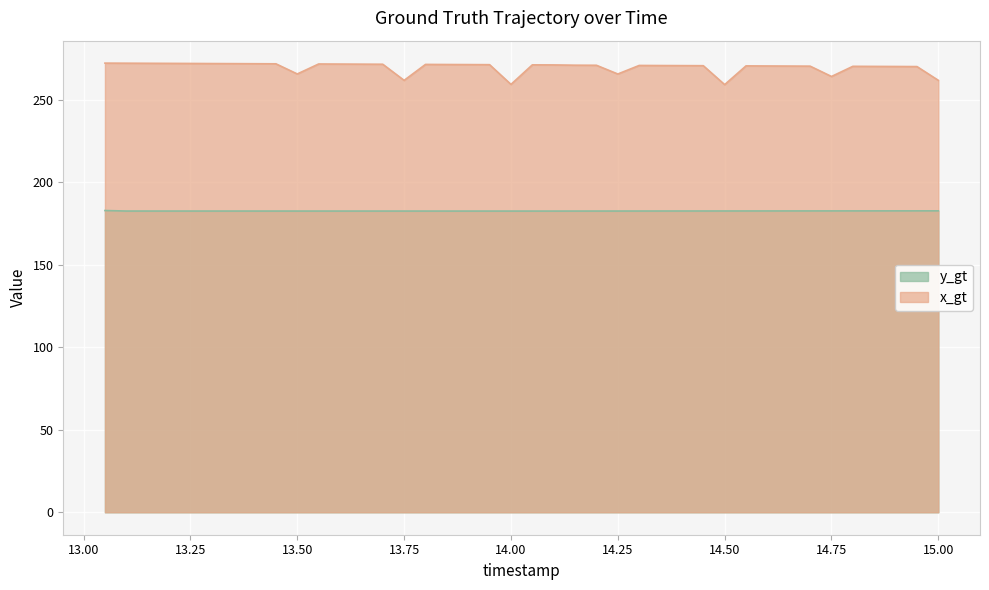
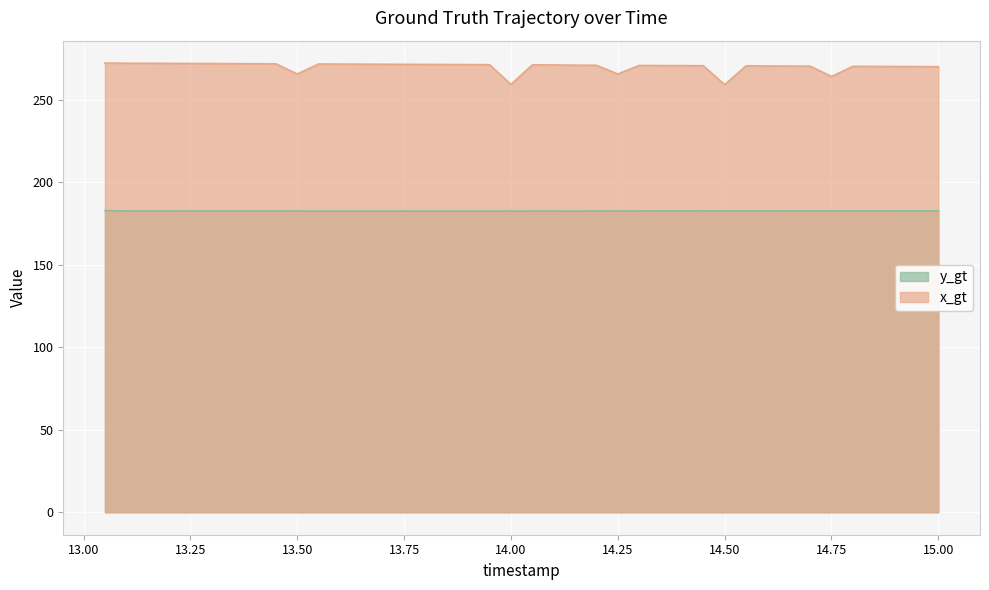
x_gt, 13.75: 262 -> 271
x_gt, 15.00: 262 -> 270
